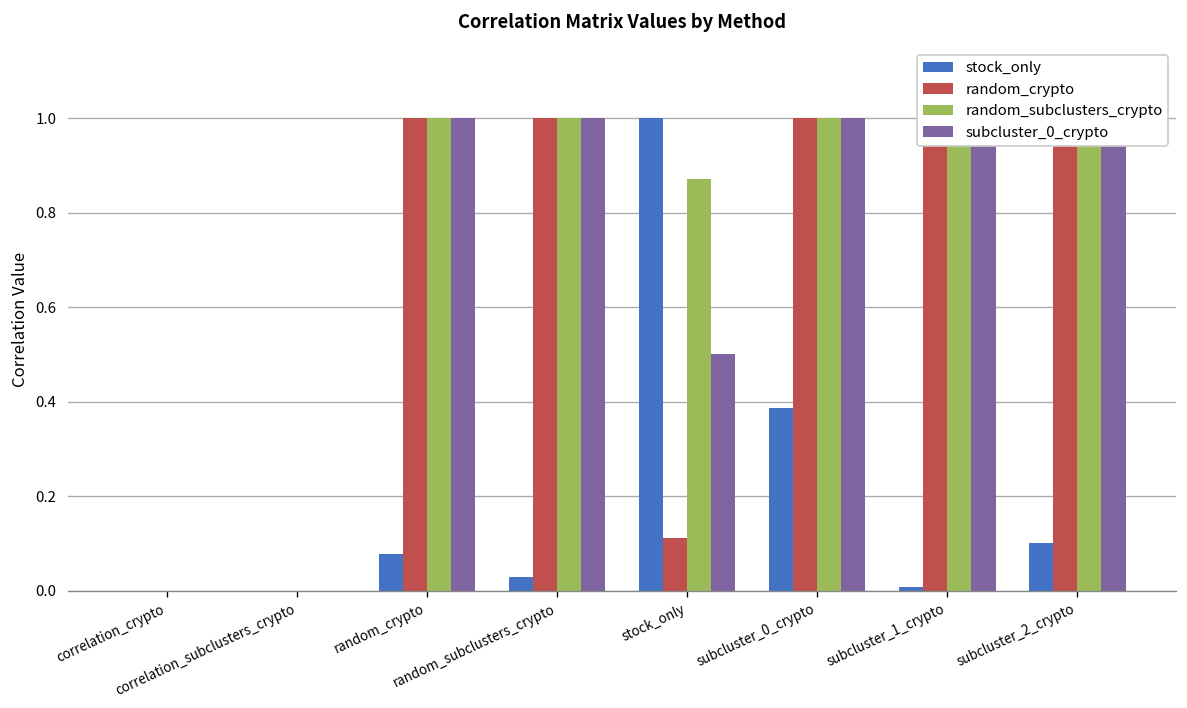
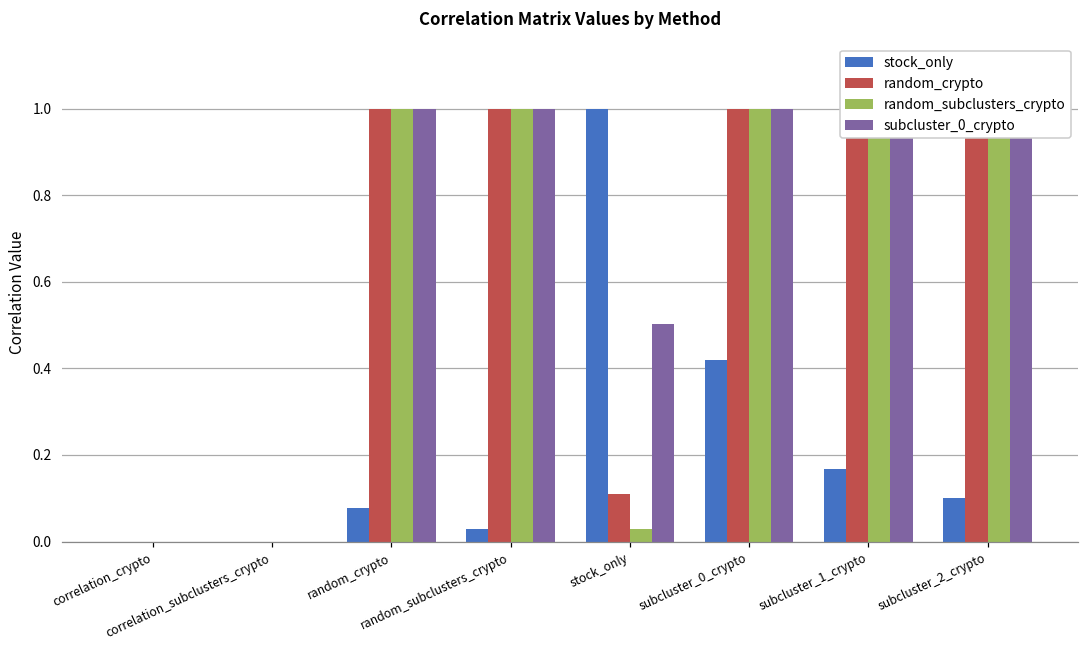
random_subclusters_crypto, stock_only: 0.87 -> 0.03
stock_only, subcluster_0_crypto: 0.39 -> 0.42
stock_only, subcluster_1_crypto: 0.01 -> 0.17
